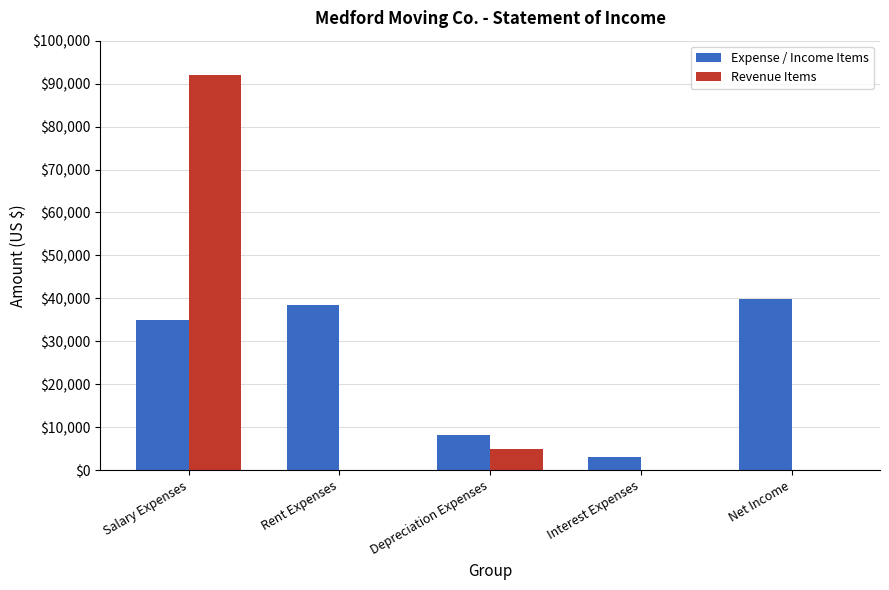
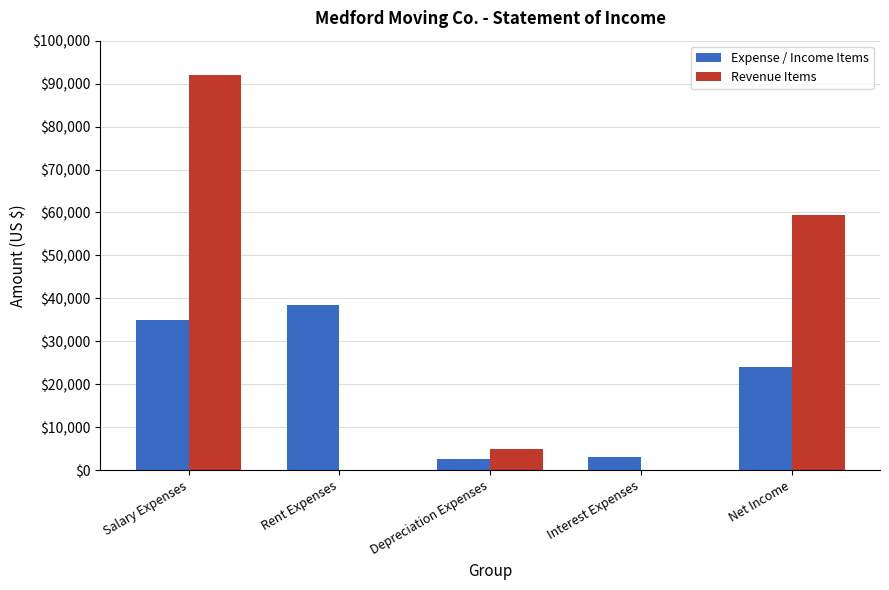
Expense / Income Items, Depreciation Expenses: $8,000 -> $3,000
Expense / Income Items, Net Income: $40,000 -> $24,000
Revenue Items, Net Income: $0 -> $59,000
